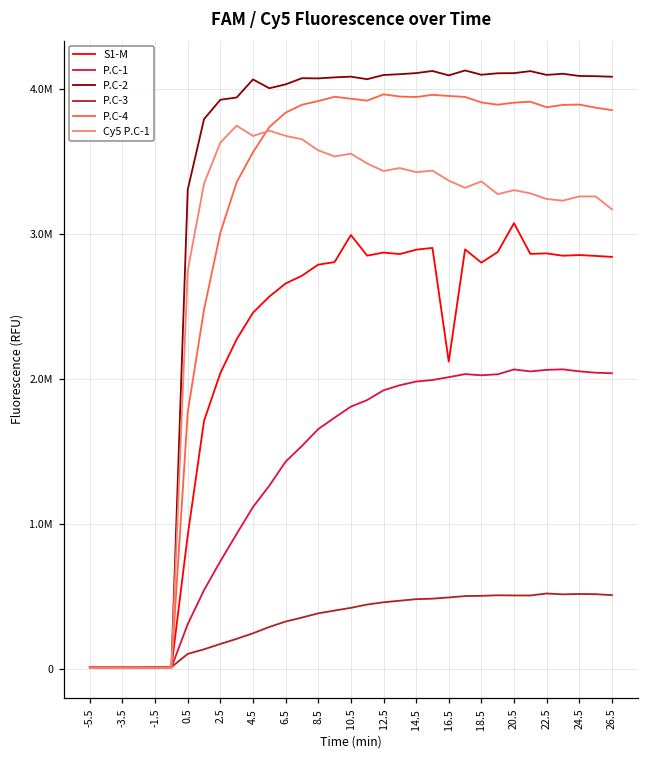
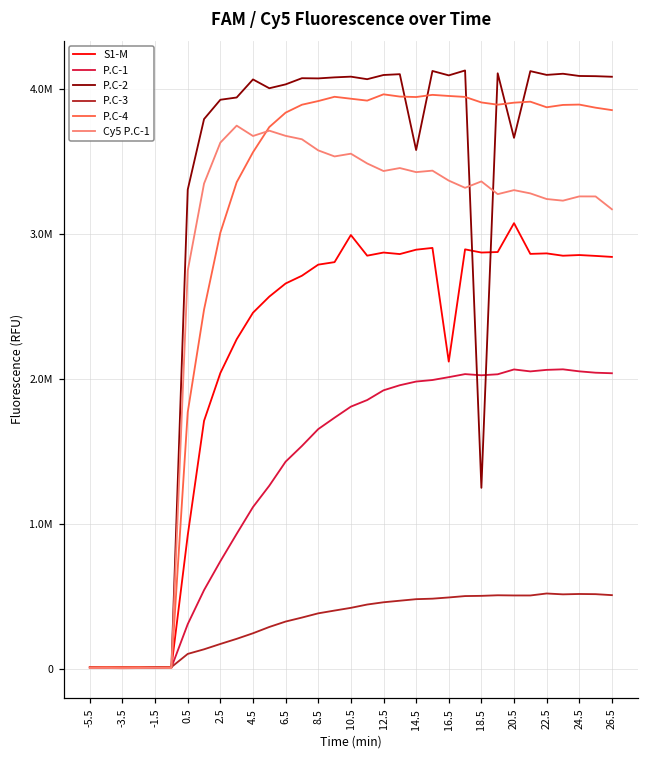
P.C-2, 14.5: 4110000 -> 3580000
S1-M, 18.5: 2800000 -> 2870000
P.C-2, 18.5: 4100000 -> 1250000
P.C-2, 20.5: 4110000 -> 3670000
